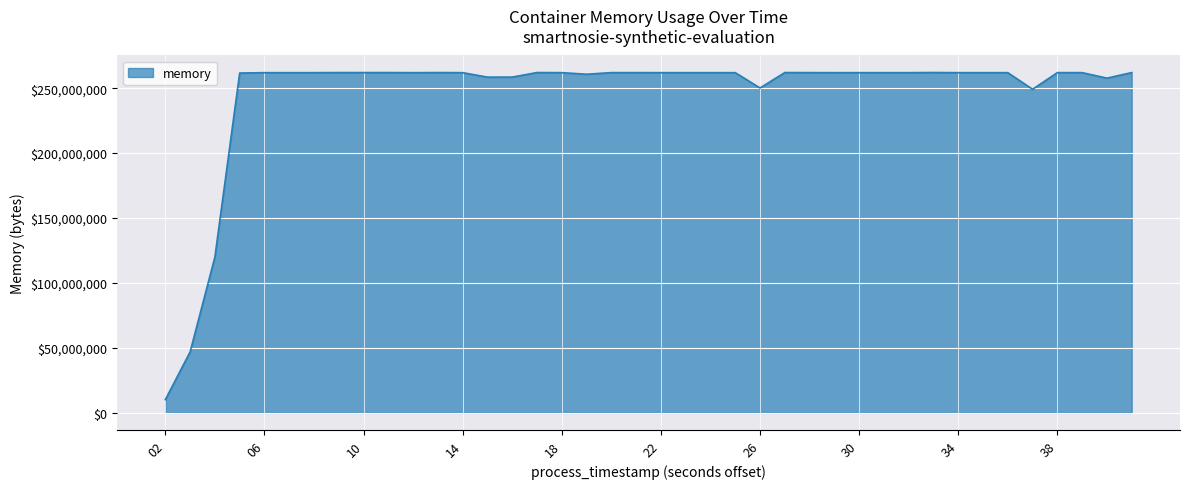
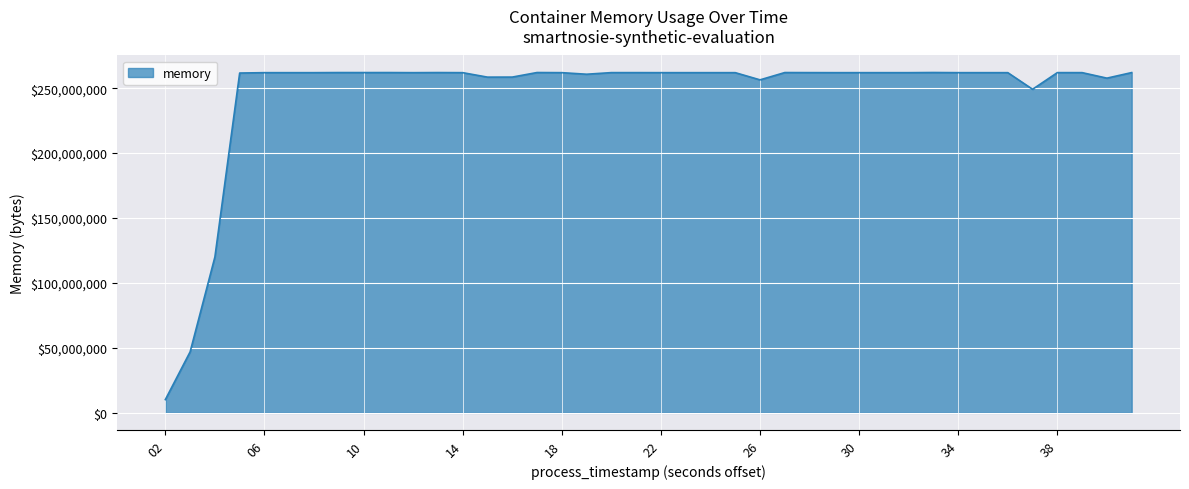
26: $250,000,000 -> $256,000,000
